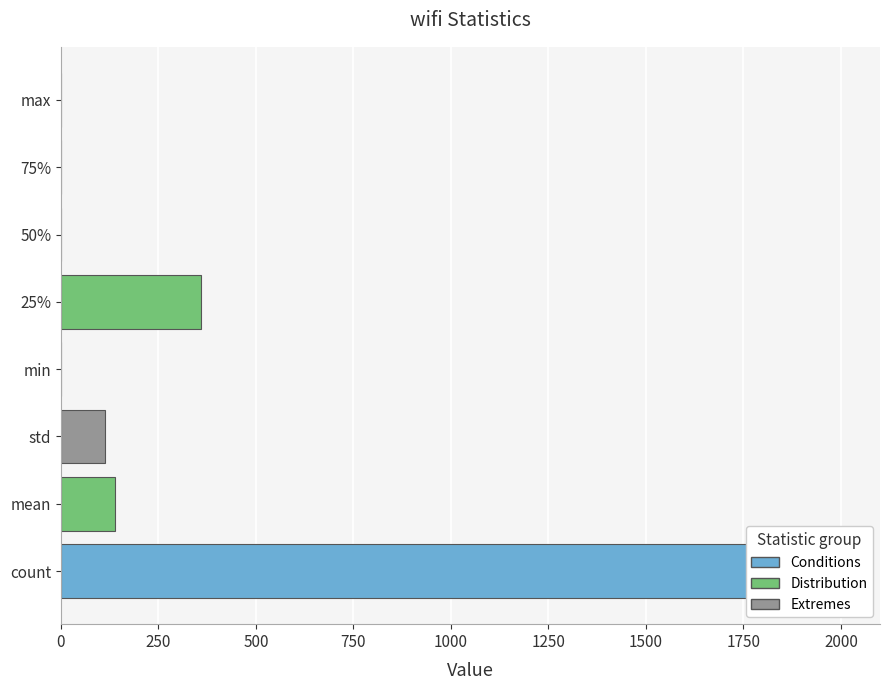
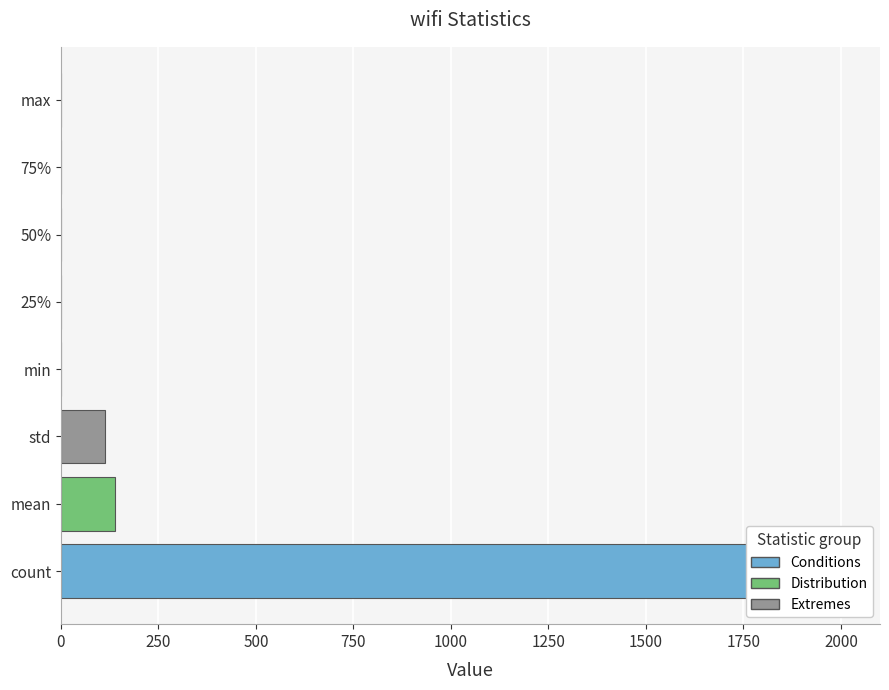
25%: 360 -> 0
